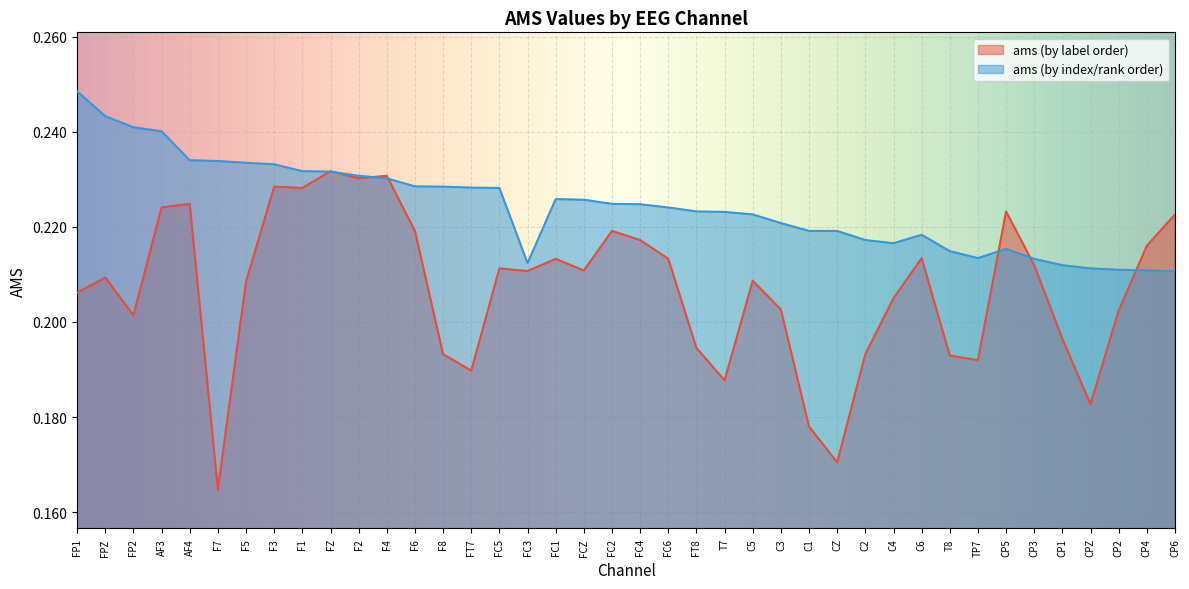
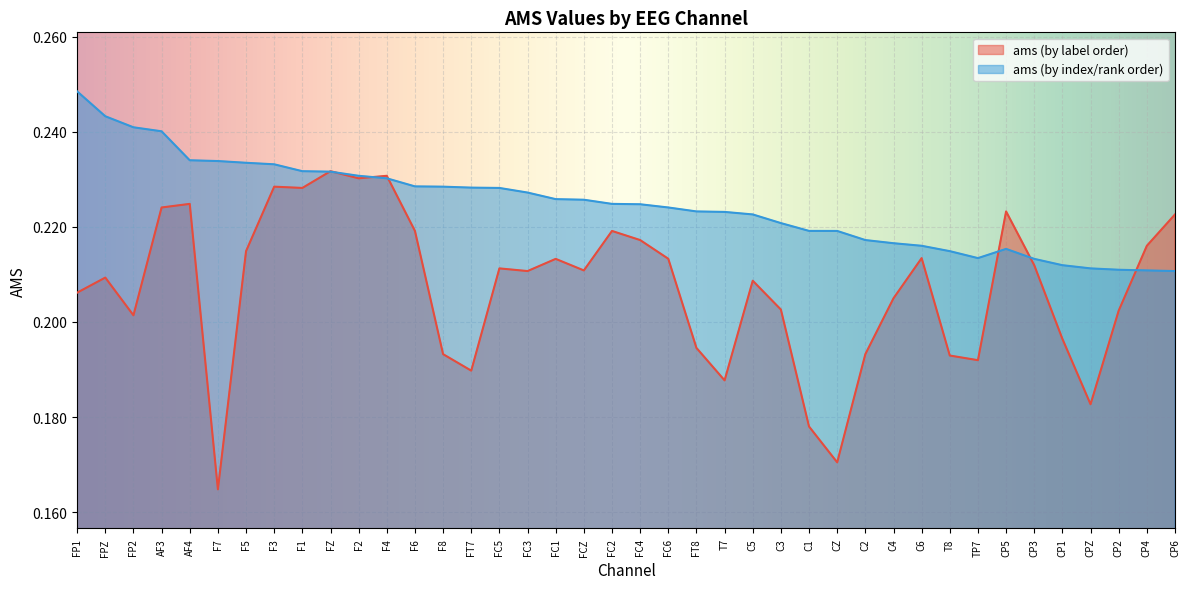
ams (by label order), F5: 0.208 -> 0.215
ams (by index/rank order), FC3: 0.212 -> 0.227
ams (by index/rank order), C6: 0.218 -> 0.216
